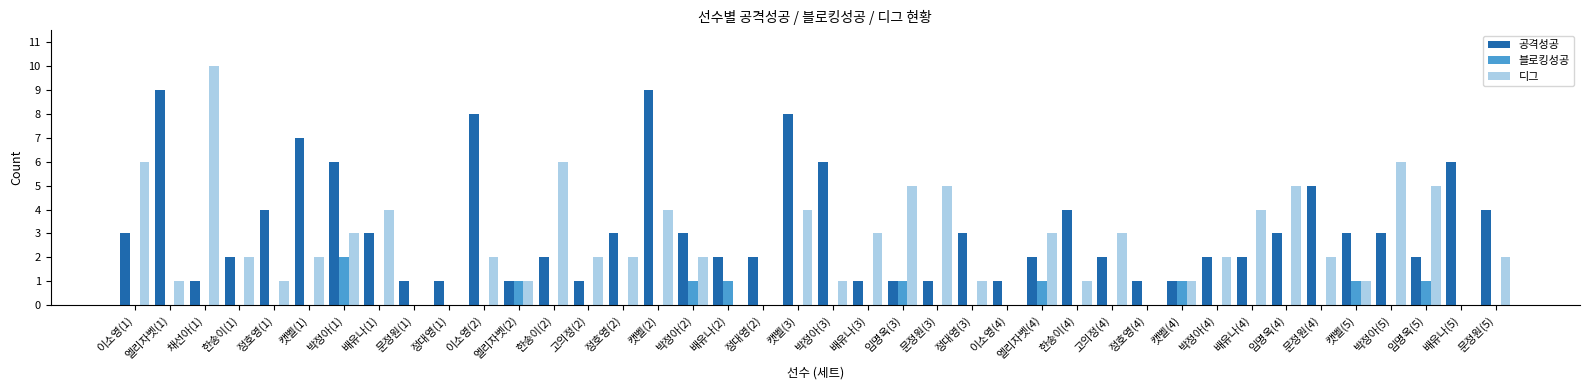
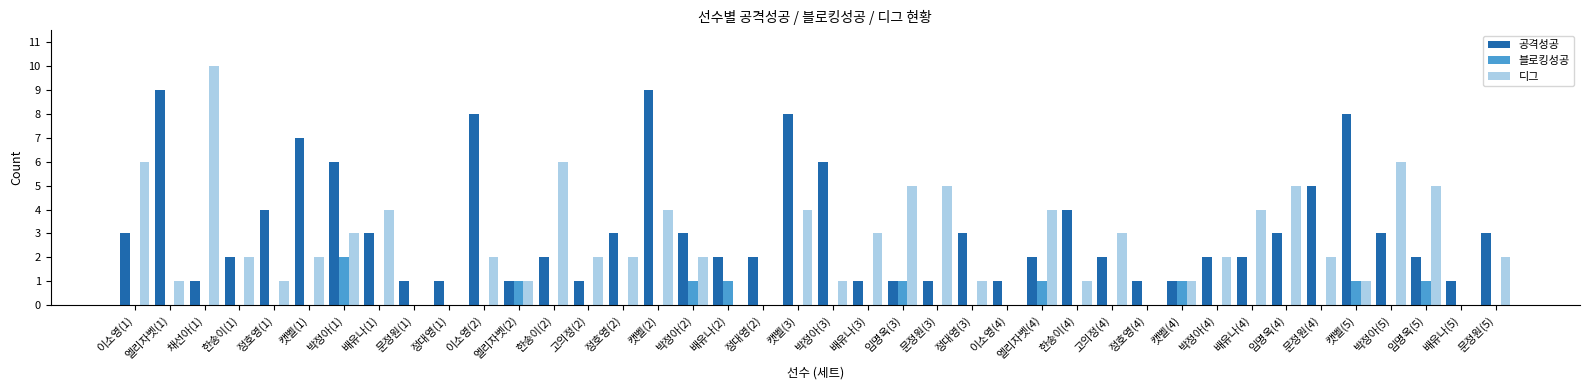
디그, 엘리자벳(4): 3 -> 4
공격성공, 캣벨(5): 3 -> 8
공격성공, 배유나(5): 6 -> 1
공격성공, 문정원(5): 4 -> 3
